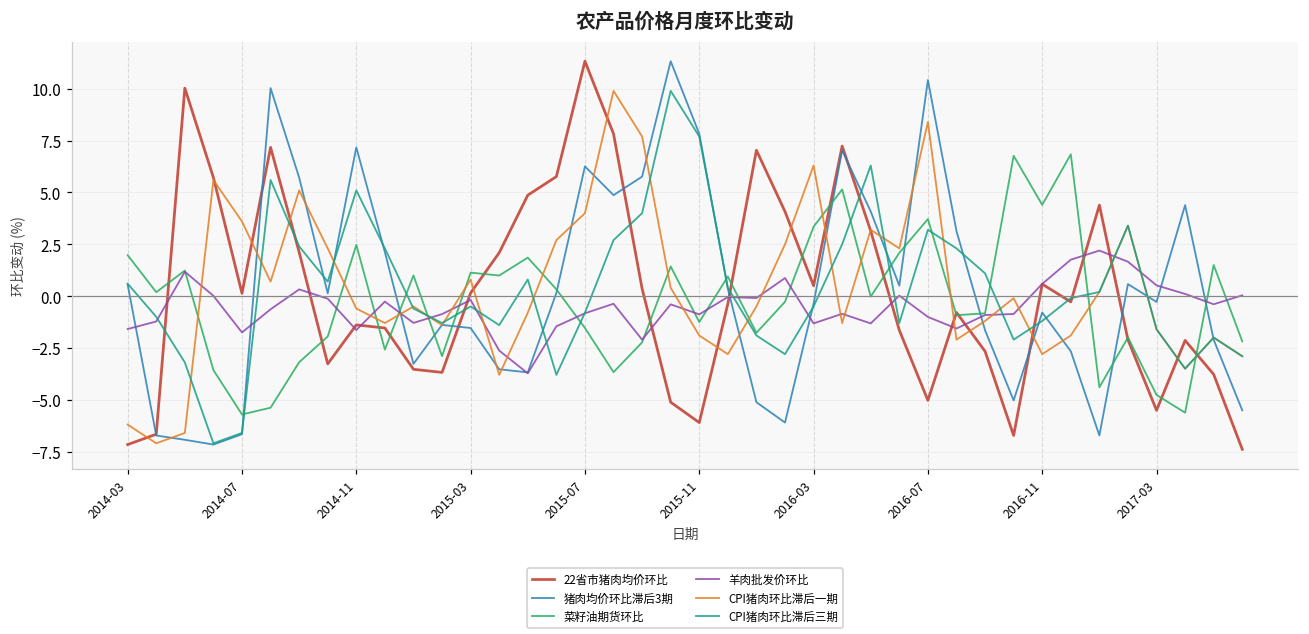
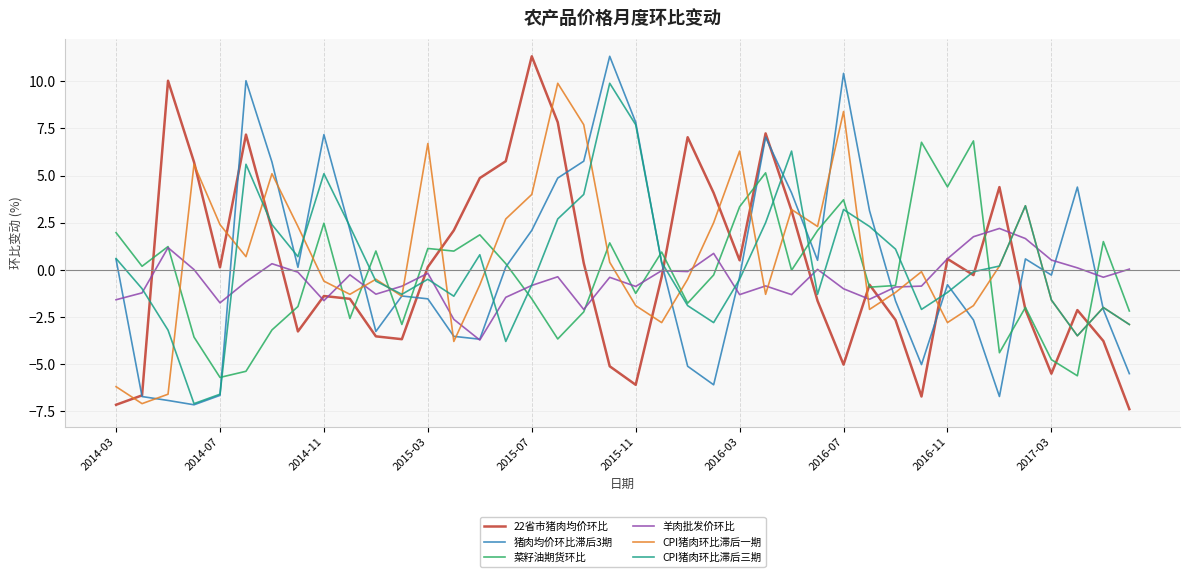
CPI猪肉环比滞后一期, 2014-07: 3.6 -> 2.4
CPI猪肉环比滞后一期, 2015-03: 0.8 -> 6.7
猪肉均价环比滞后3期, 2015-07: 6.3 -> 2.1
